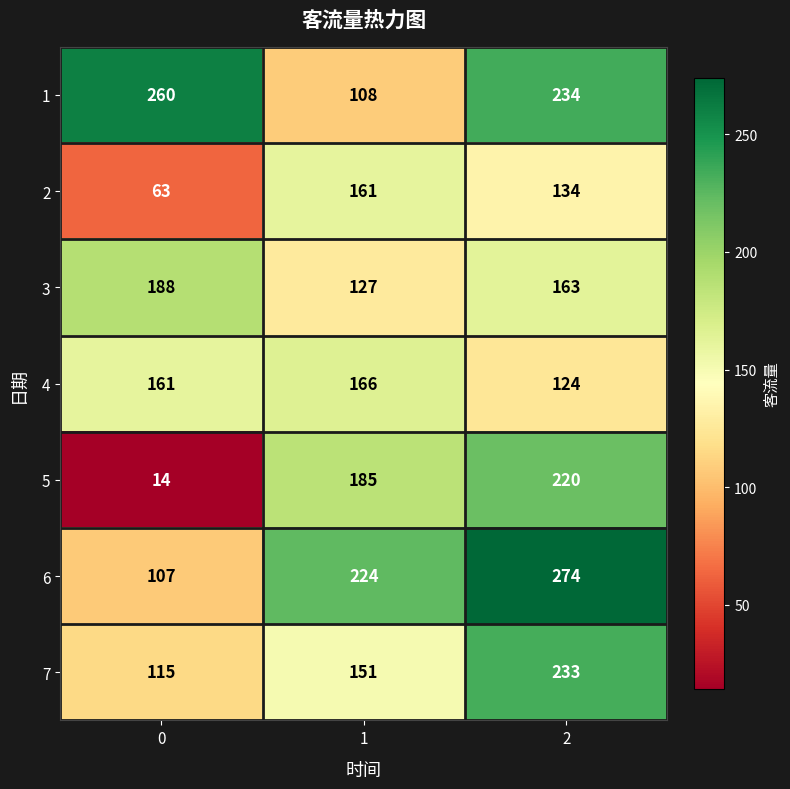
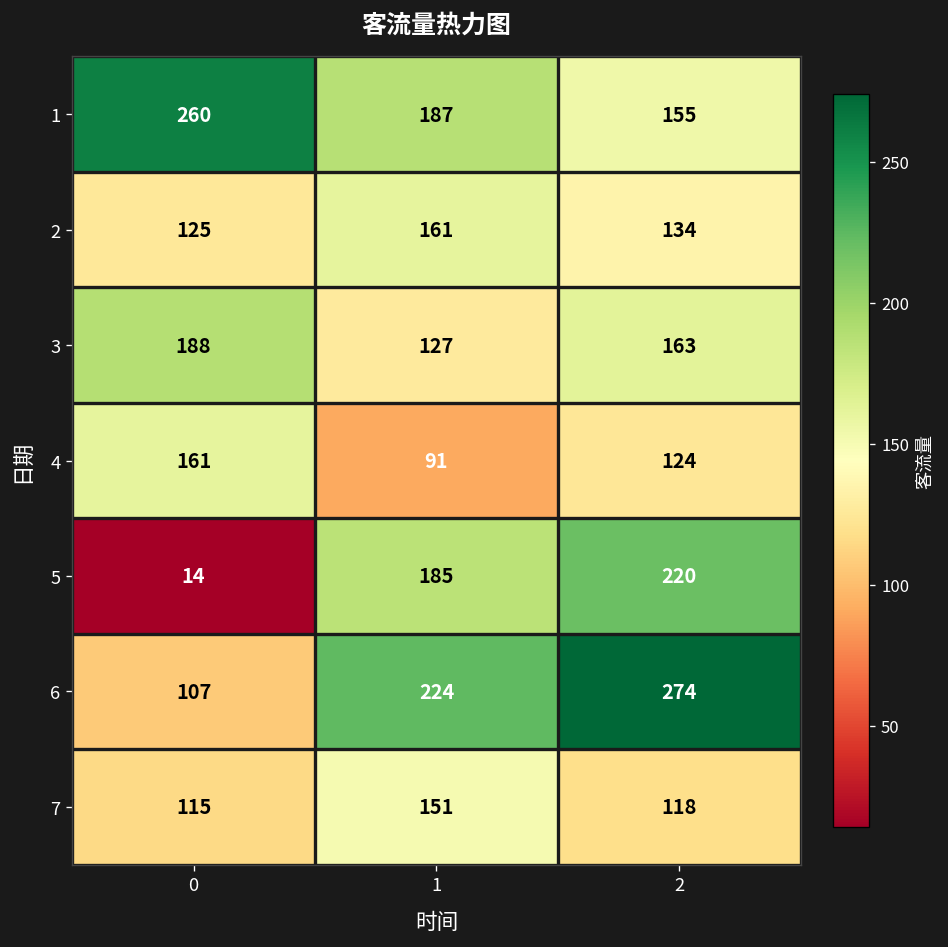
1, 1: 108 -> 187
1, 2: 234 -> 155
2, 0: 63 -> 125
4, 1: 166 -> 91
7, 2: 233 -> 118
